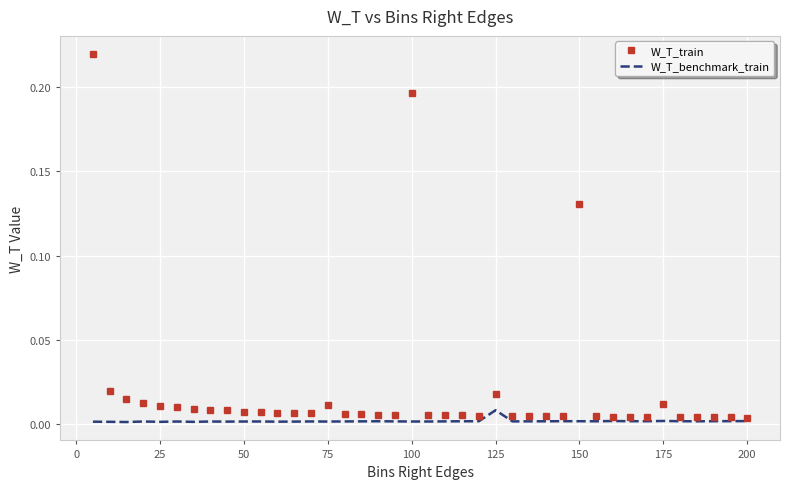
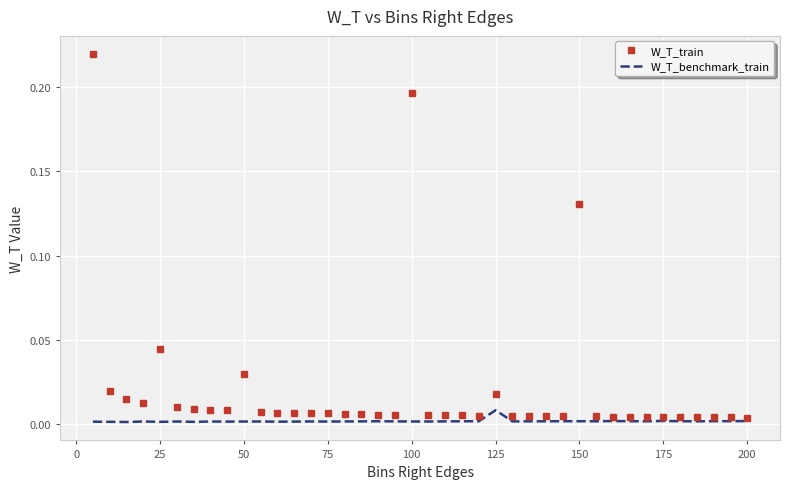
W_T_train, 25: 0.011 -> 0.045
W_T_train, 50: 0.007 -> 0.030
W_T_train, 75: 0.011 -> 0.006
W_T_train, 175: 0.012 -> 0.004
